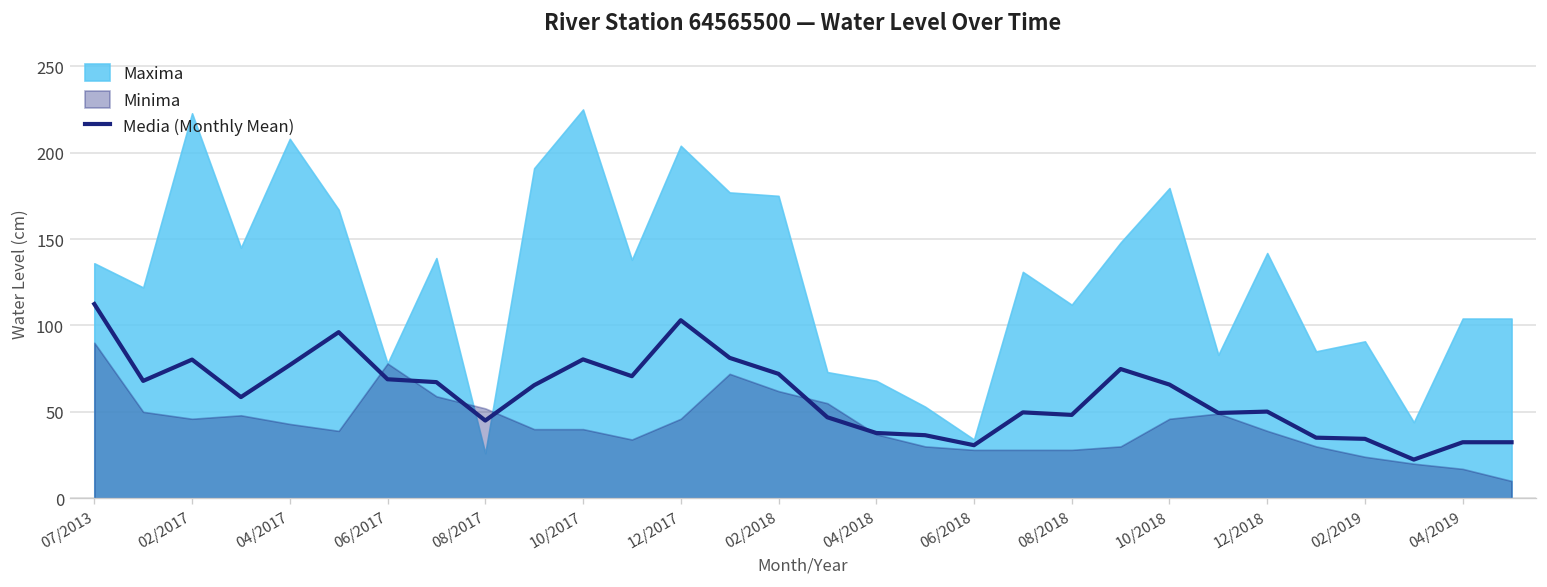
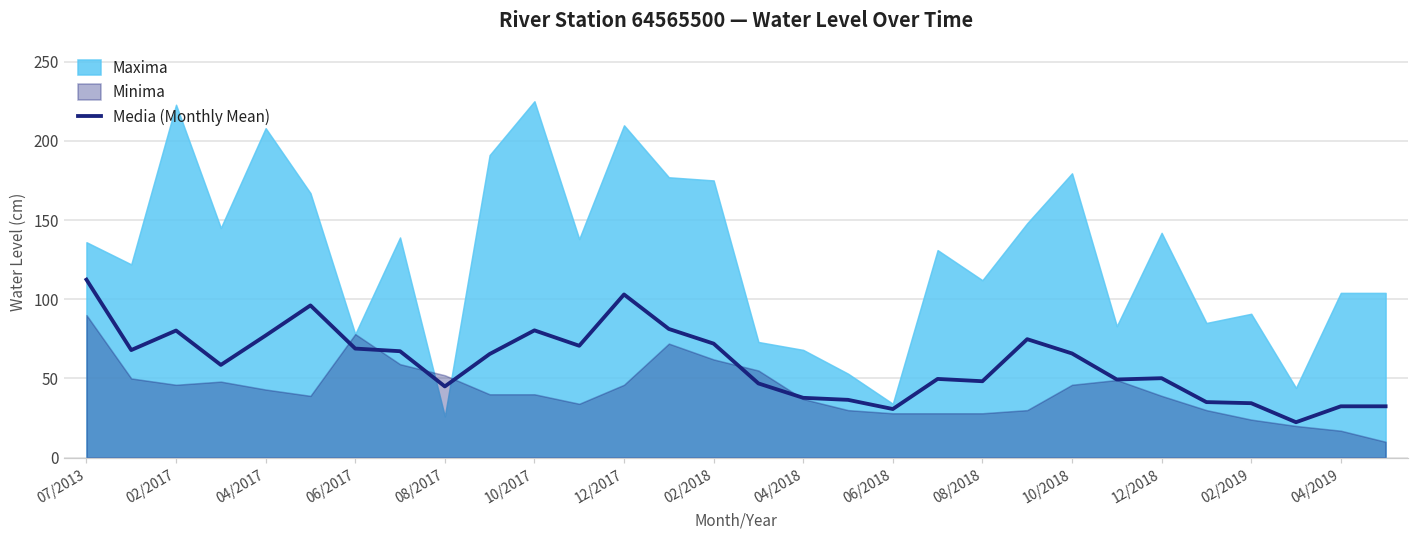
Maxima, 12/2017: 204 -> 210
